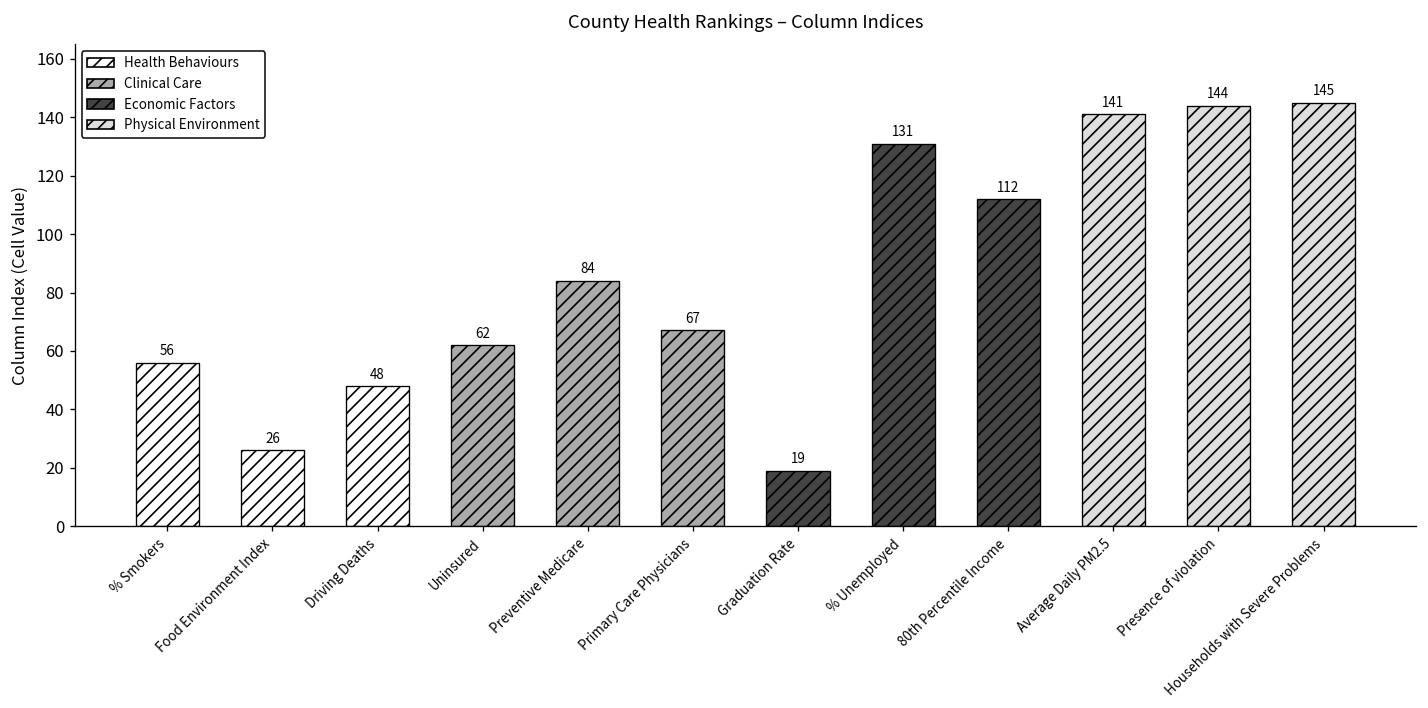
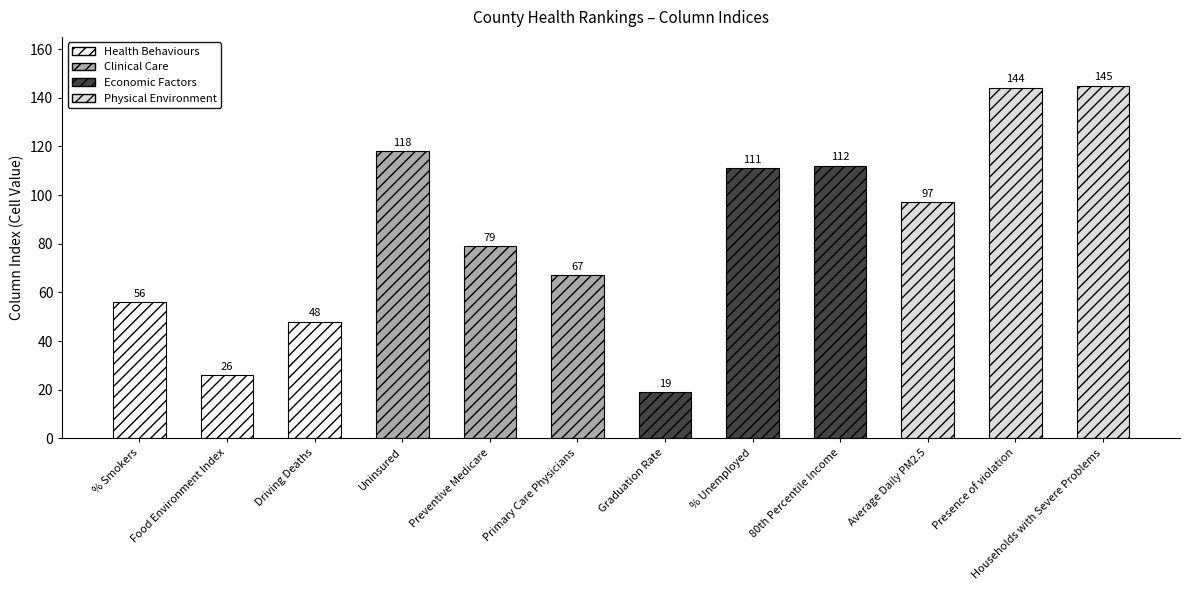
Uninsured: 62 -> 118
Preventive Medicare: 84 -> 79
% Unemployed: 131 -> 111
Average Daily PM2.5: 141 -> 97
